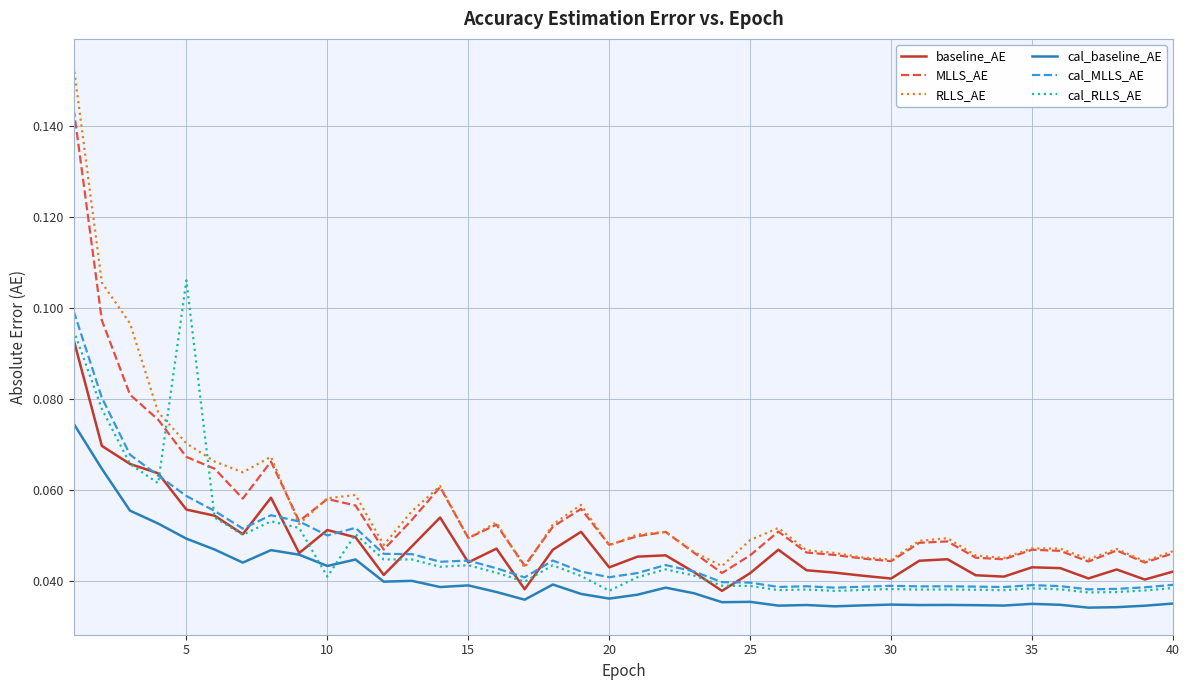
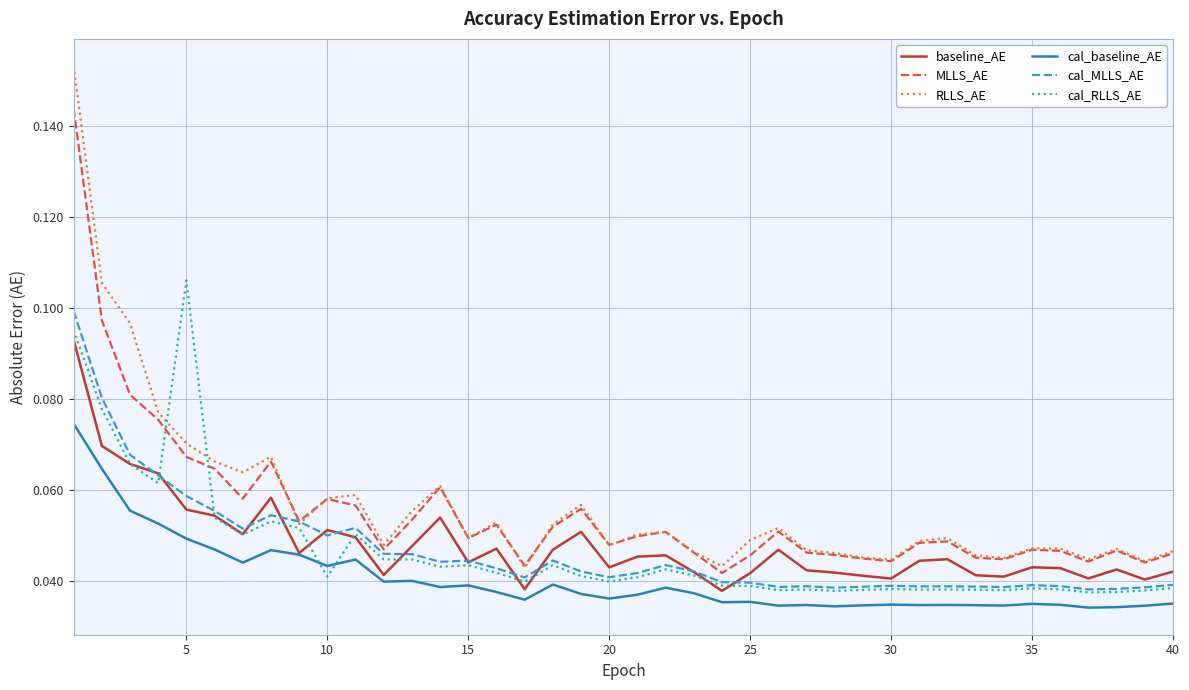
cal_RLLS_AE, 20: 0.038 -> 0.040
